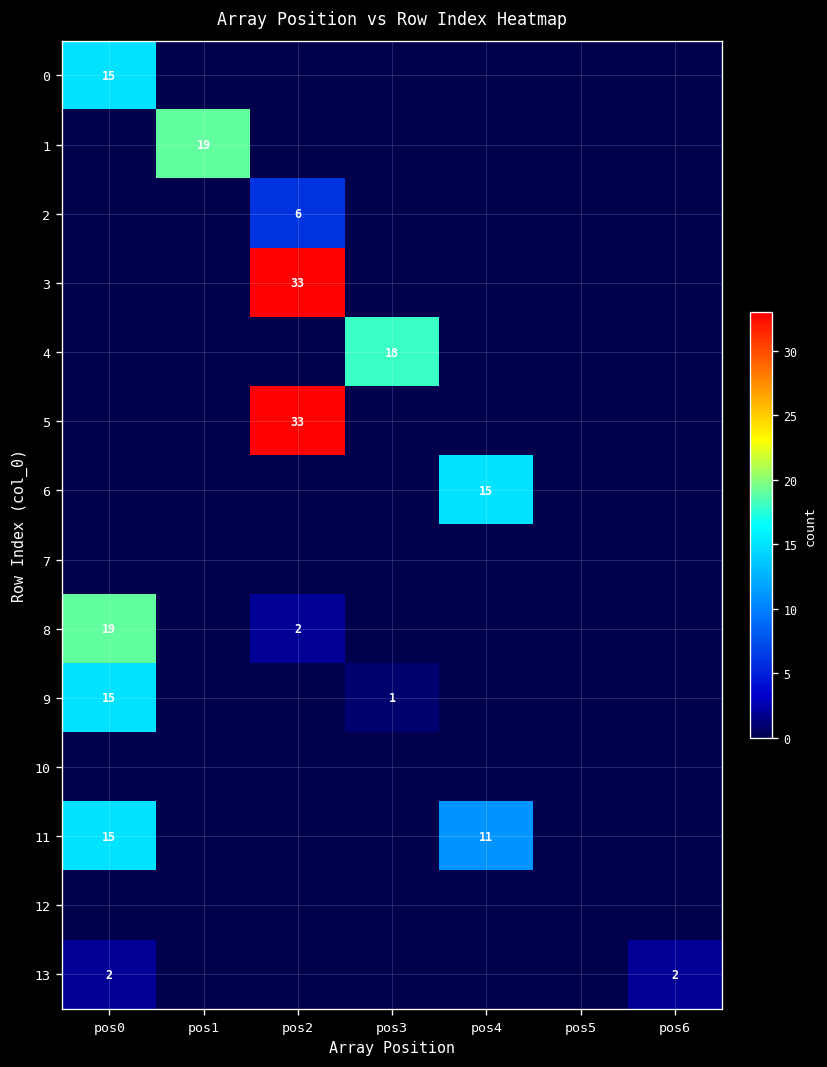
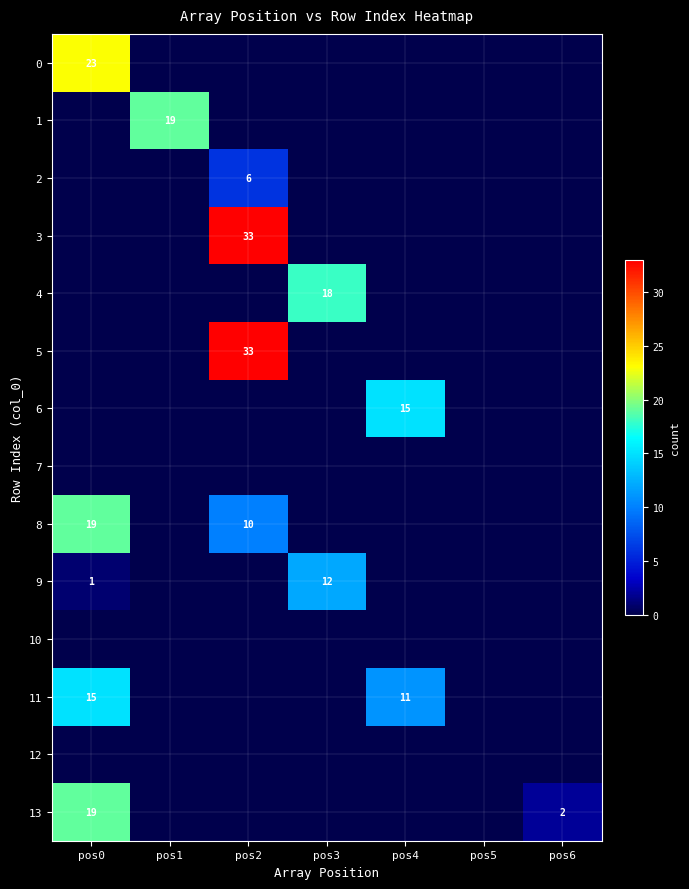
0, pos0: 15 -> 23
8, pos2: 2 -> 10
9, pos0: 15 -> 1
9, pos3: 1 -> 12
13, pos0: 2 -> 19
